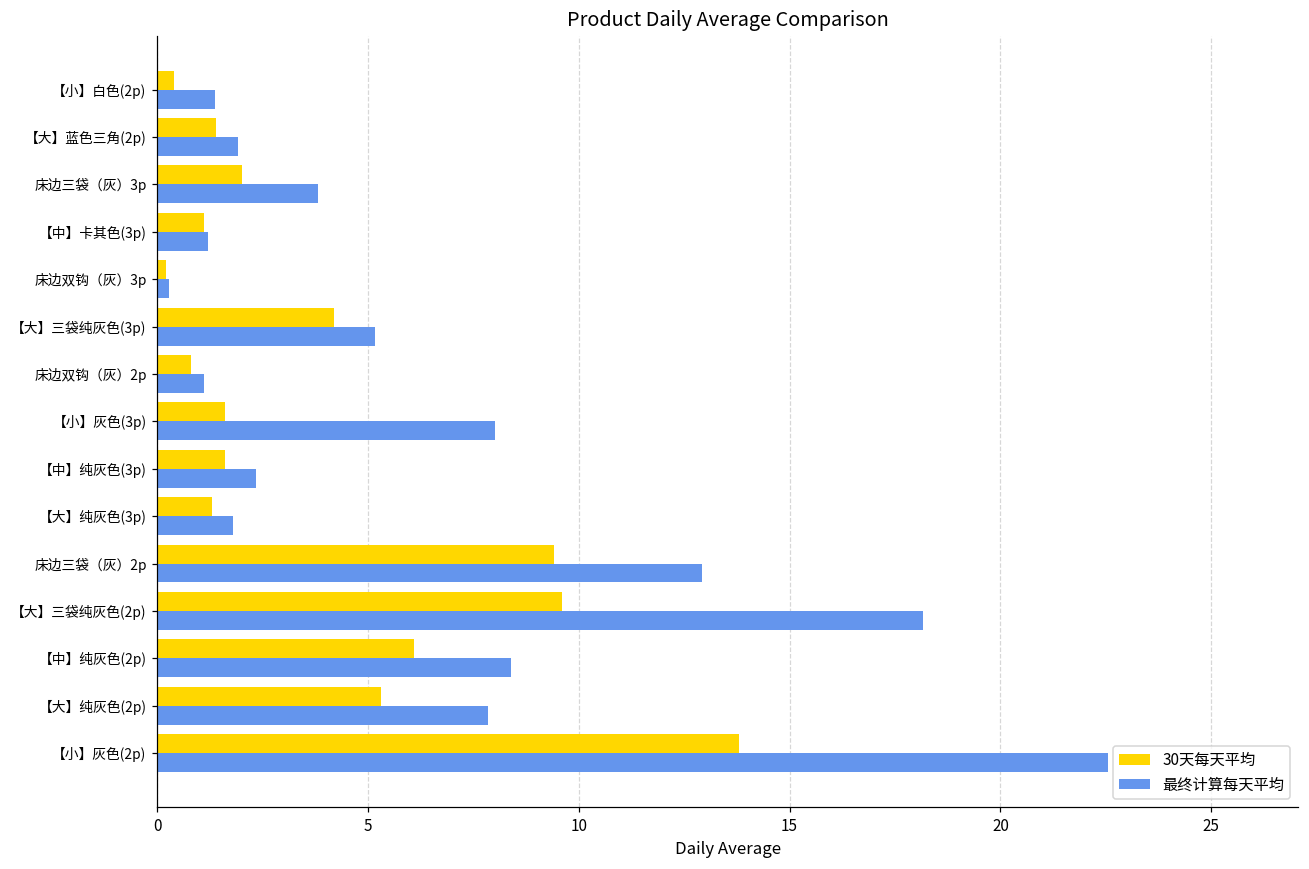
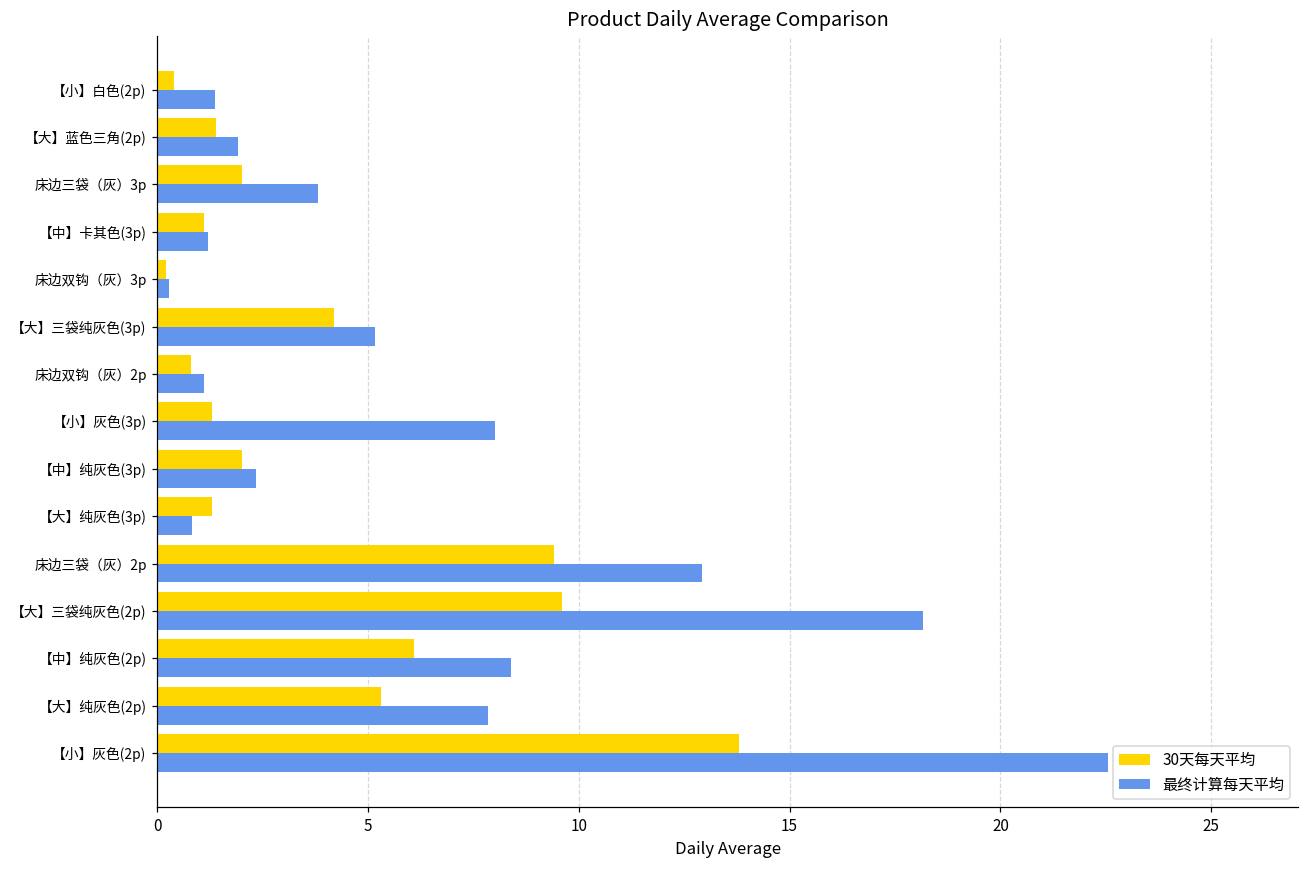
30天每天平均, 【小】灰色(3p): 1.6 -> 1.3
30天每天平均, 【中】纯灰色(3p): 1.6 -> 2.0
最终计算每天平均, 【大】纯灰色(3p): 1.8 -> 0.8
